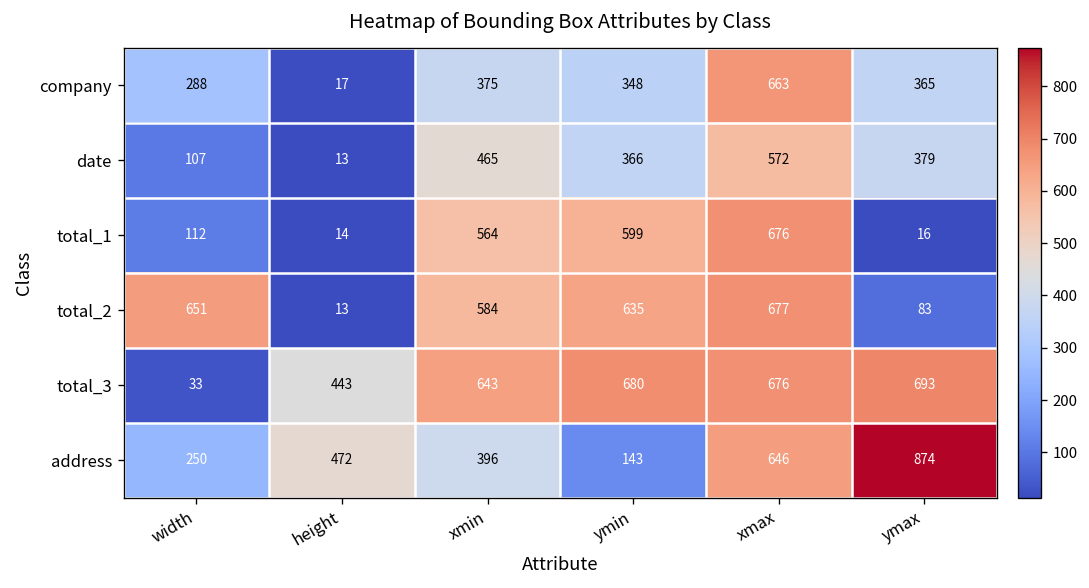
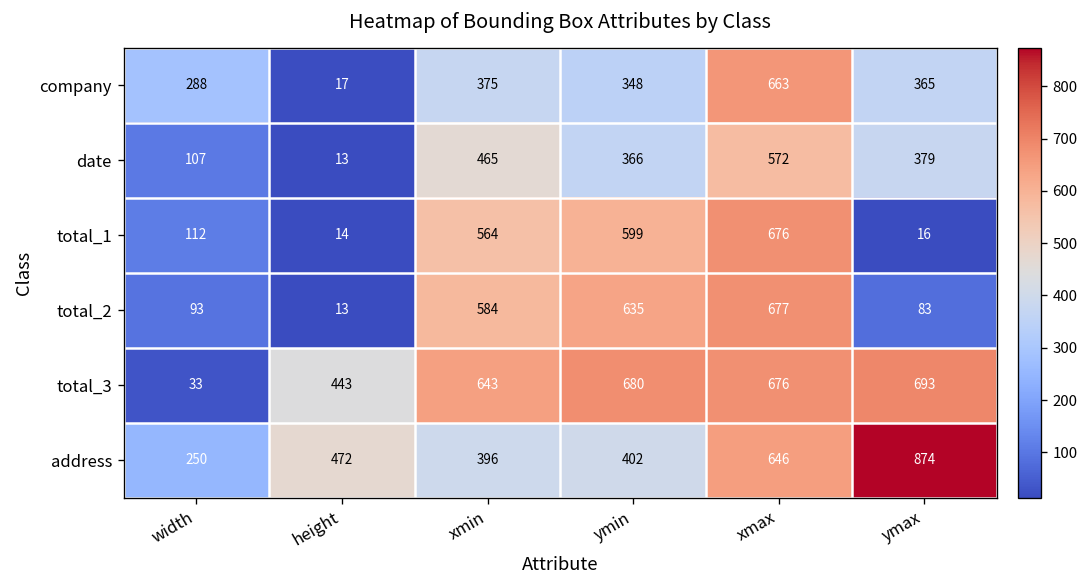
total_2, width: 651 -> 93
address, ymin: 143 -> 402
